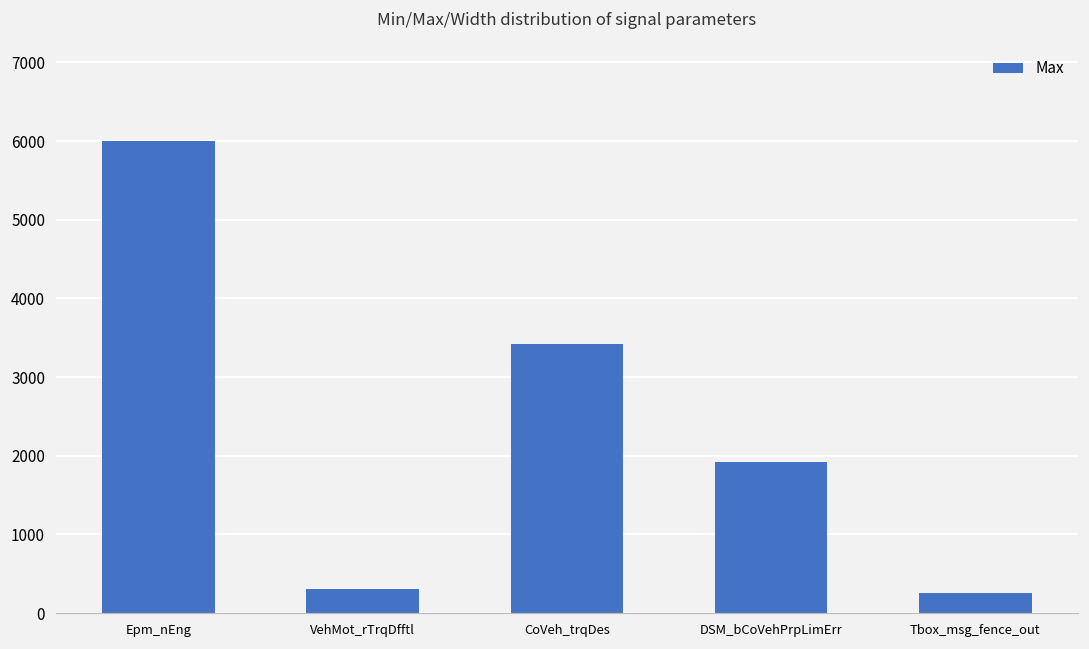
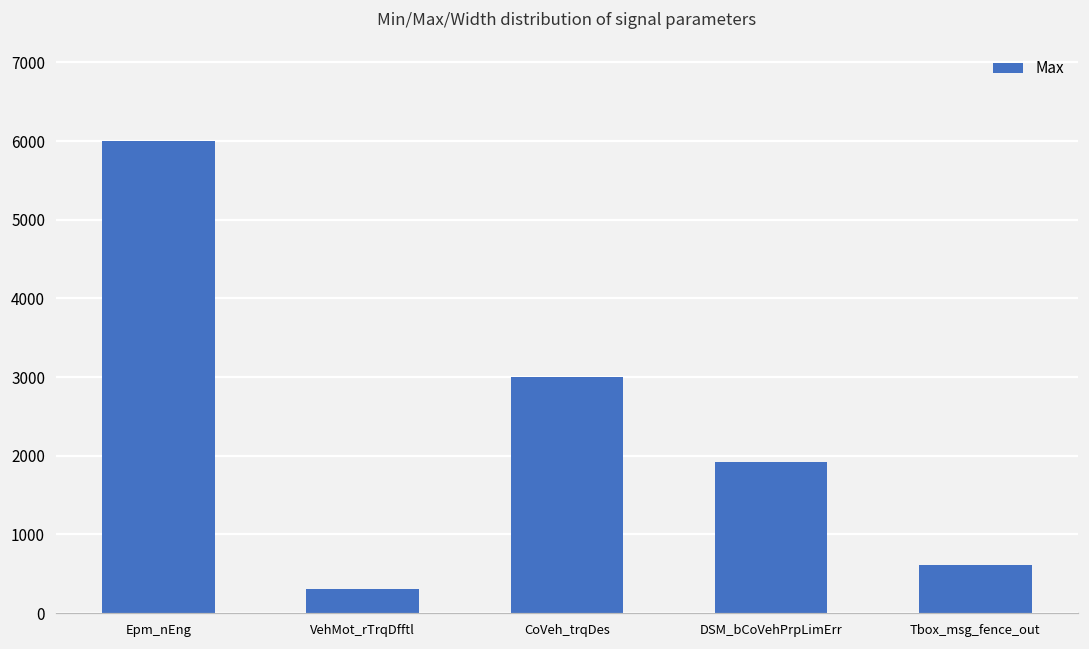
CoVeh_trqDes: 3400 -> 3000
Tbox_msg_fence_out: 300 -> 600
